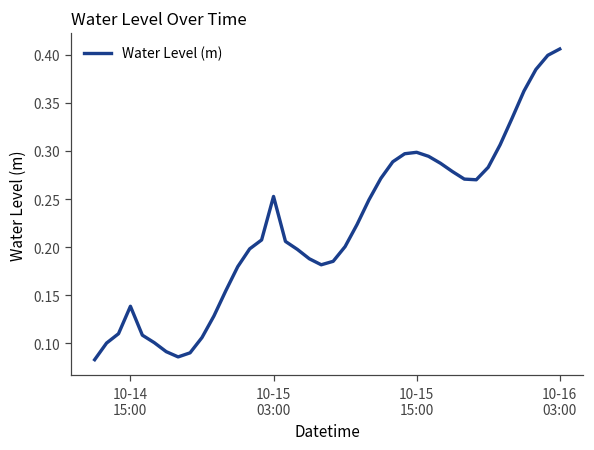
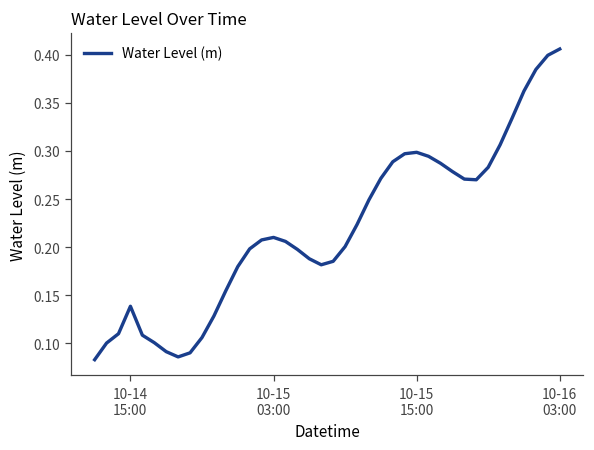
10-15 03:00: 0.25 -> 0.21
